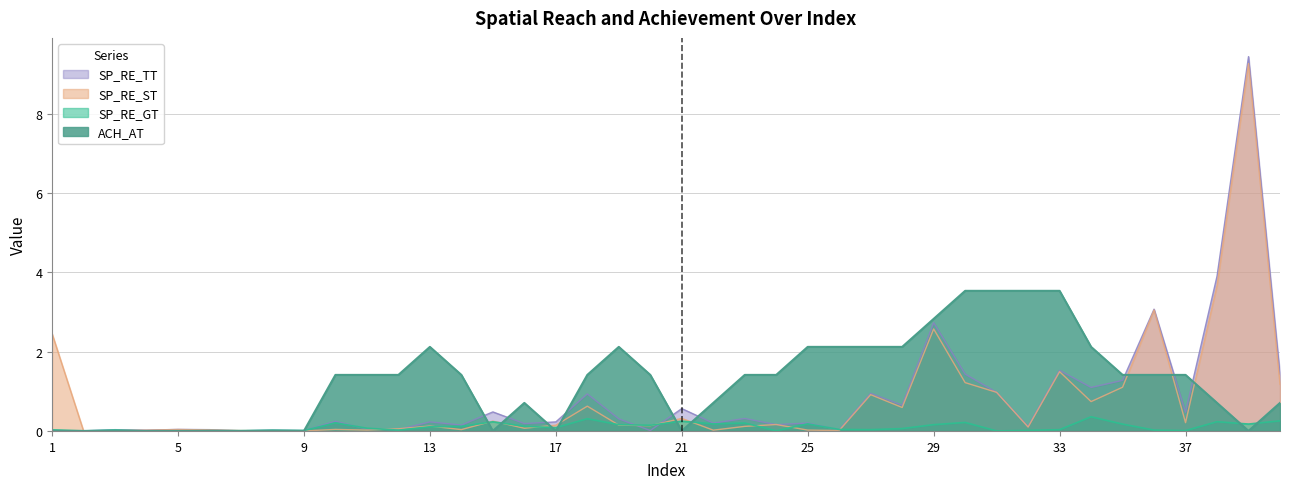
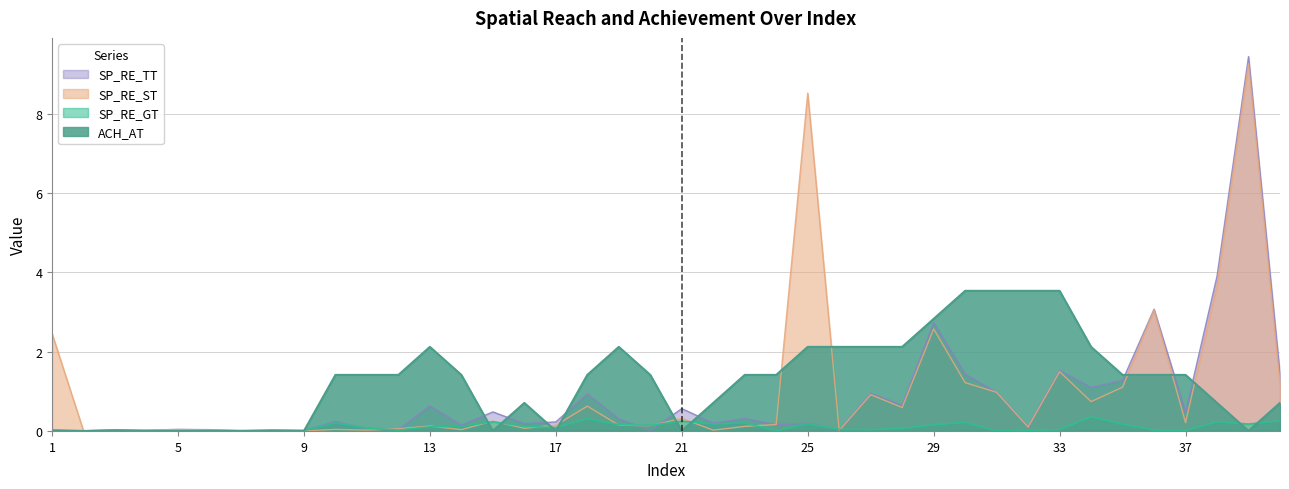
SP_RE_TT, 13: 0.2 -> 0.6
SP_RE_ST, 25: 0.0 -> 8.5
